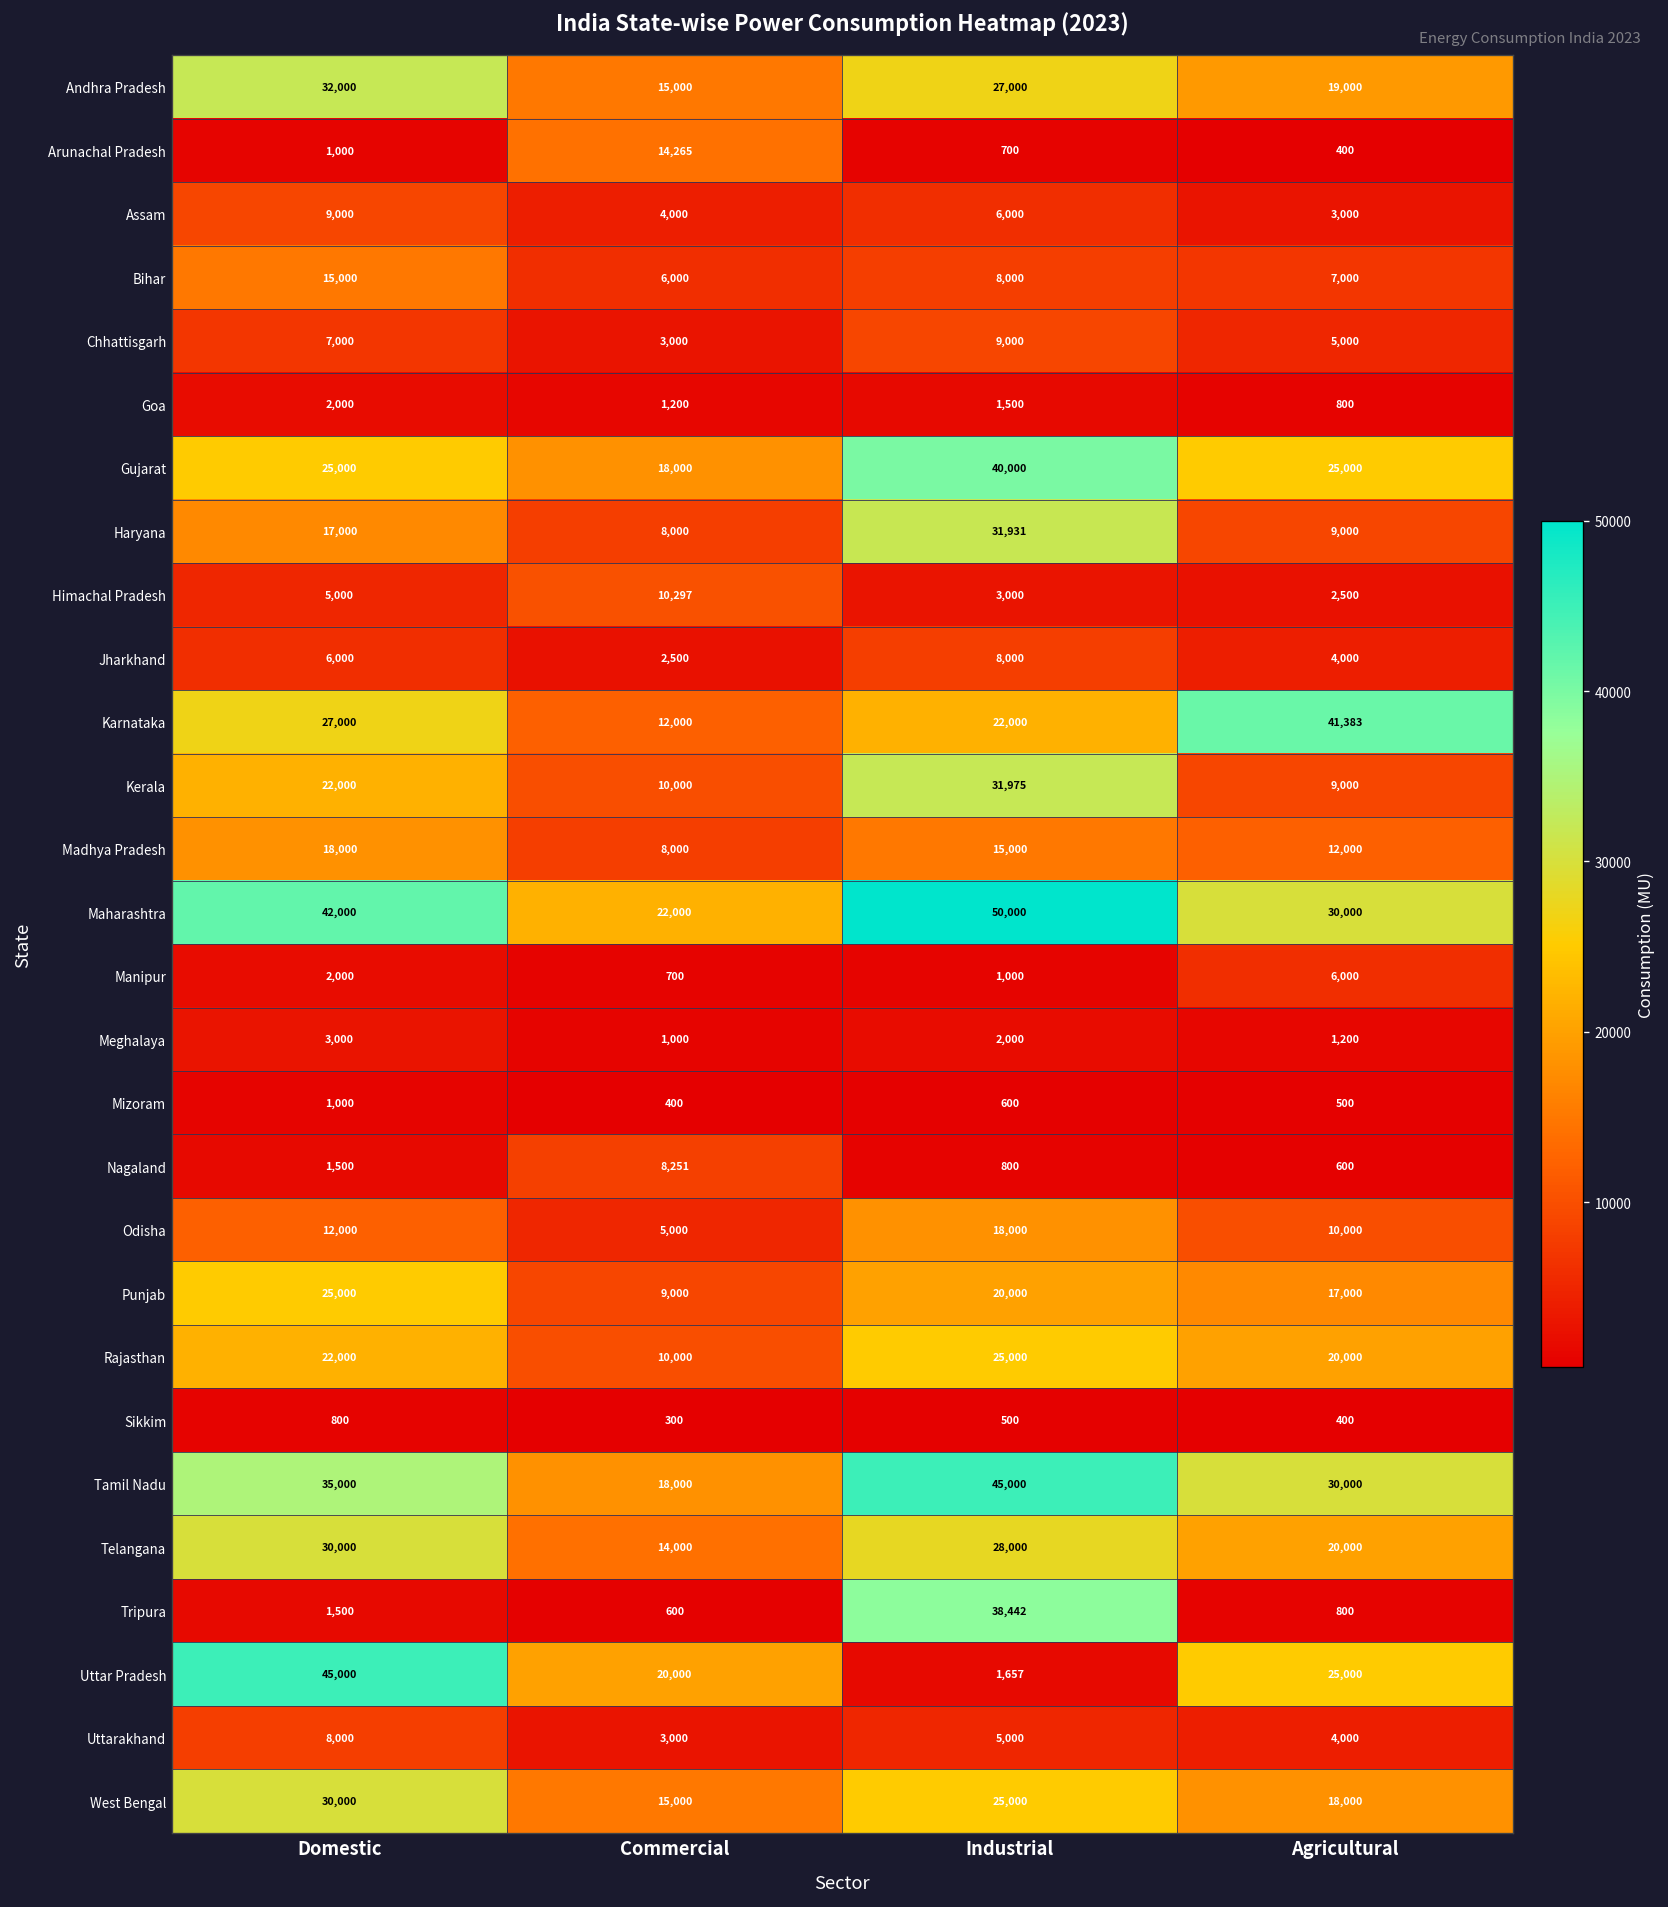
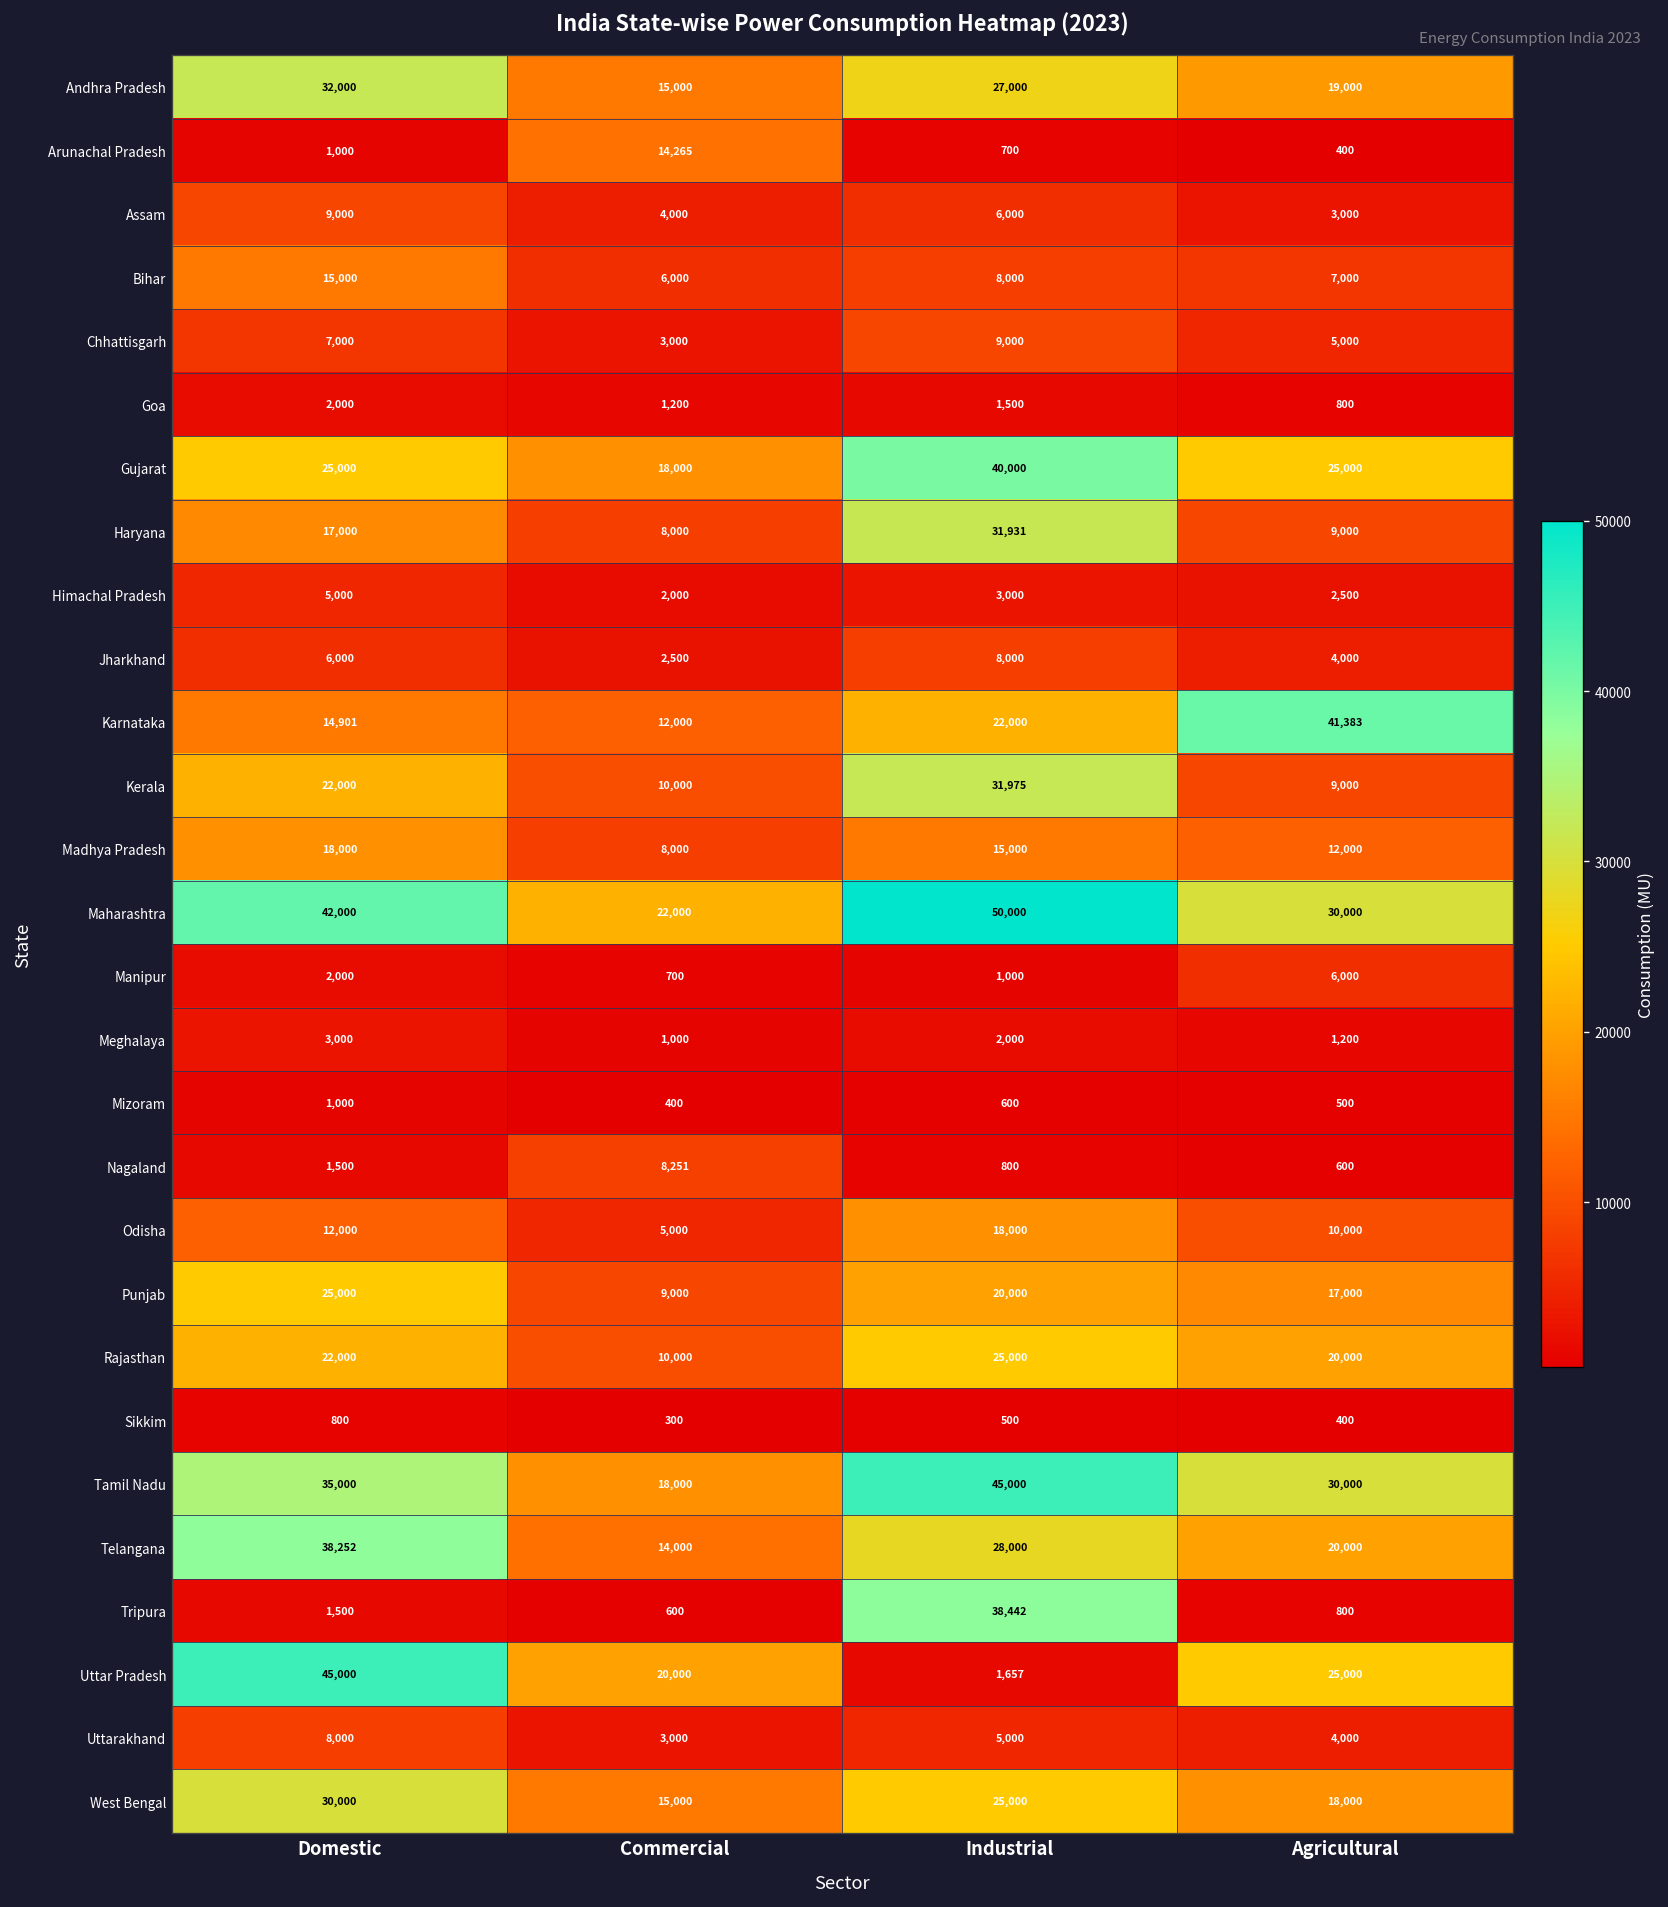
Himachal Pradesh, Commercial: 10,297 -> 2,000
Karnataka, Domestic: 27,000 -> 14,901
Telangana, Domestic: 30,000 -> 38,252
